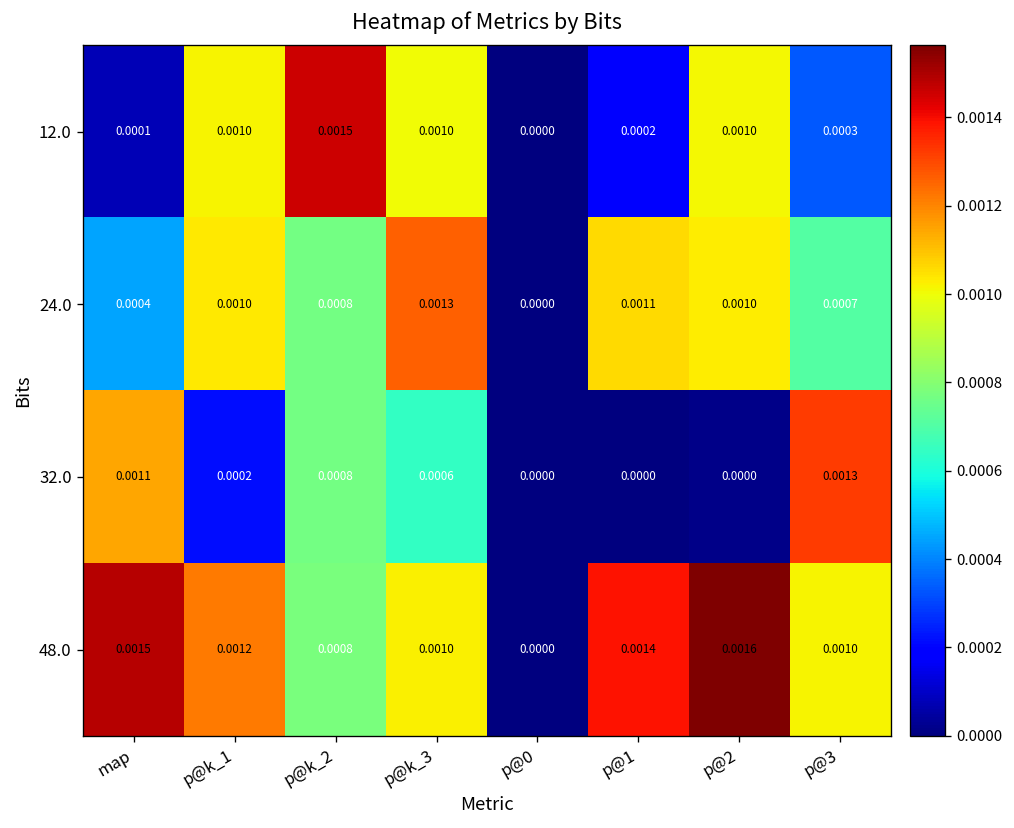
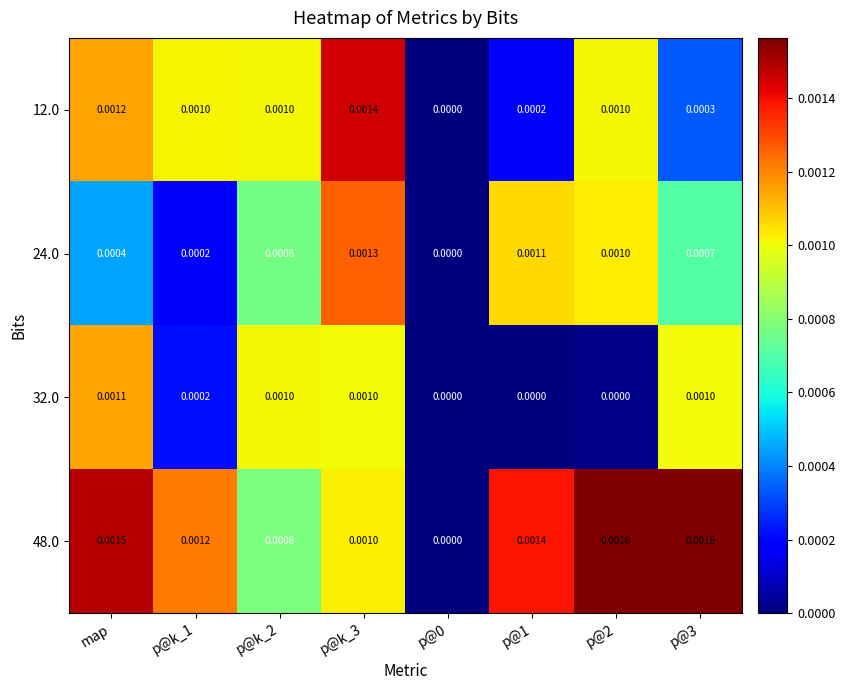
12.0, map: 0.0001 -> 0.0012
12.0, p@k_2: 0.0015 -> 0.0010
12.0, p@k_3: 0.0010 -> 0.0014
24.0, p@k_1: 0.0010 -> 0.0002
32.0, p@k_2: 0.0008 -> 0.0010
32.0, p@k_3: 0.0006 -> 0.0010
32.0, p@3: 0.0013 -> 0.0010
48.0, p@3: 0.0010 -> 0.0016
